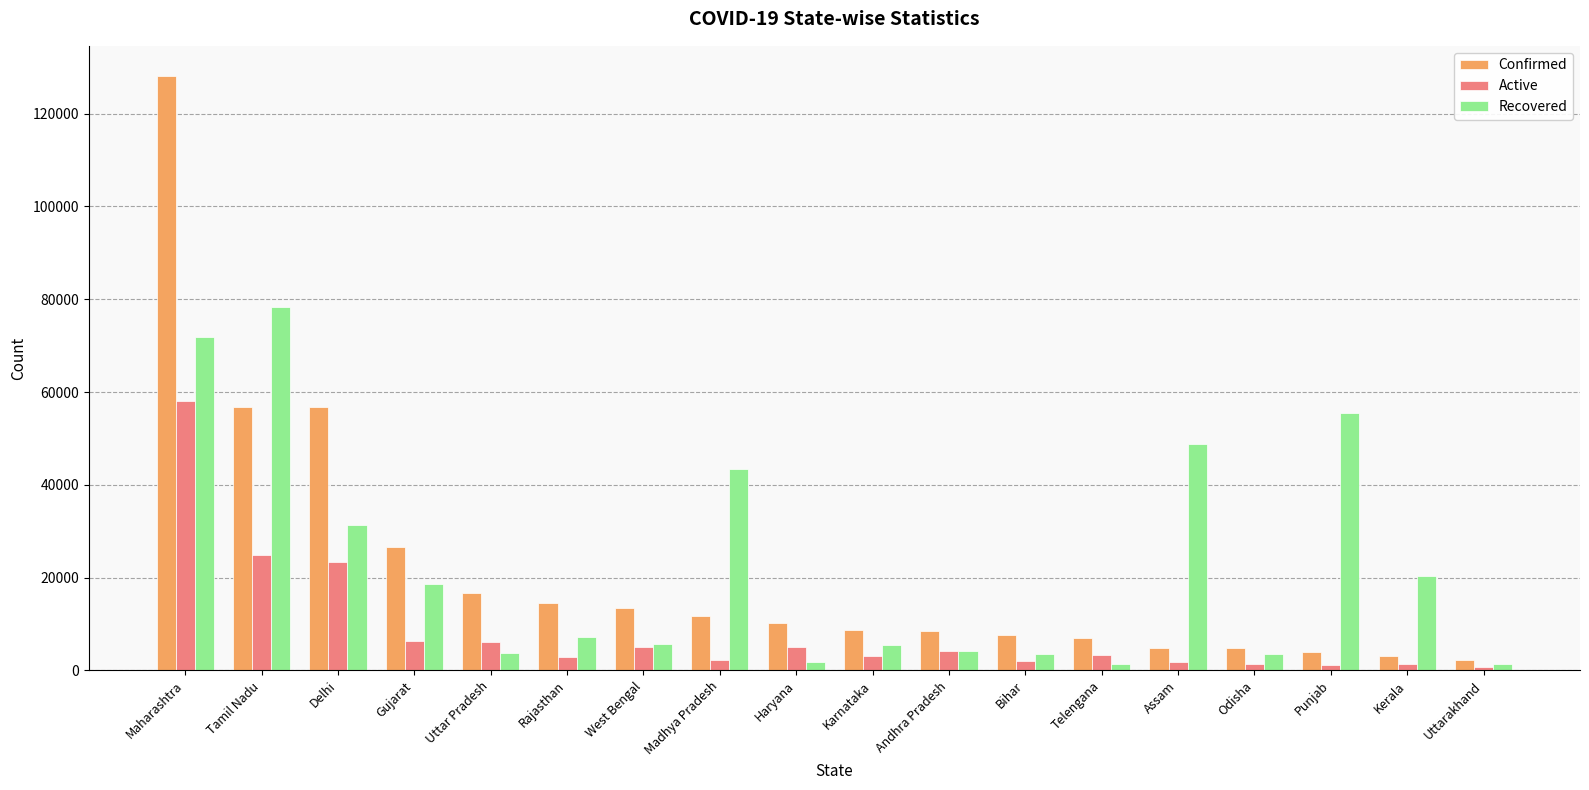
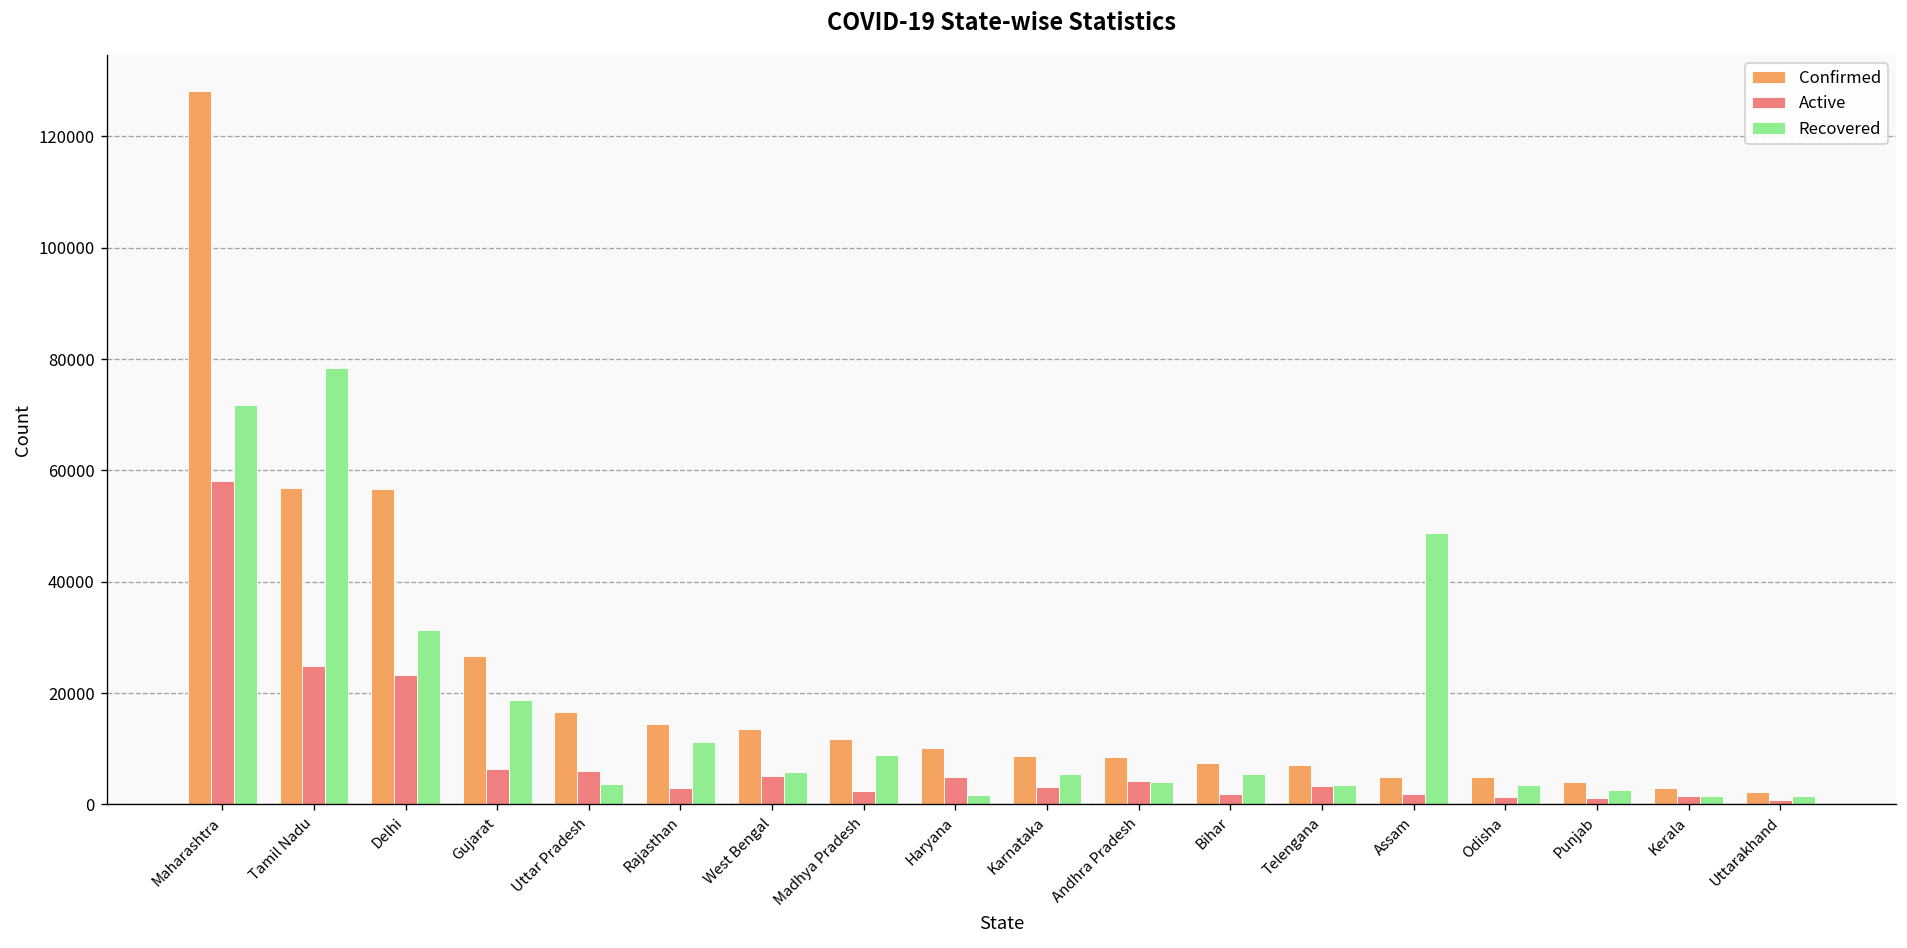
Recovered, Rajasthan: 7000 -> 11000
Recovered, Madhya Pradesh: 43000 -> 9000
Recovered, Bihar: 4000 -> 6000
Recovered, Telengana: 1000 -> 4000
Recovered, Punjab: 55000 -> 3000
Recovered, Kerala: 20000 -> 2000
